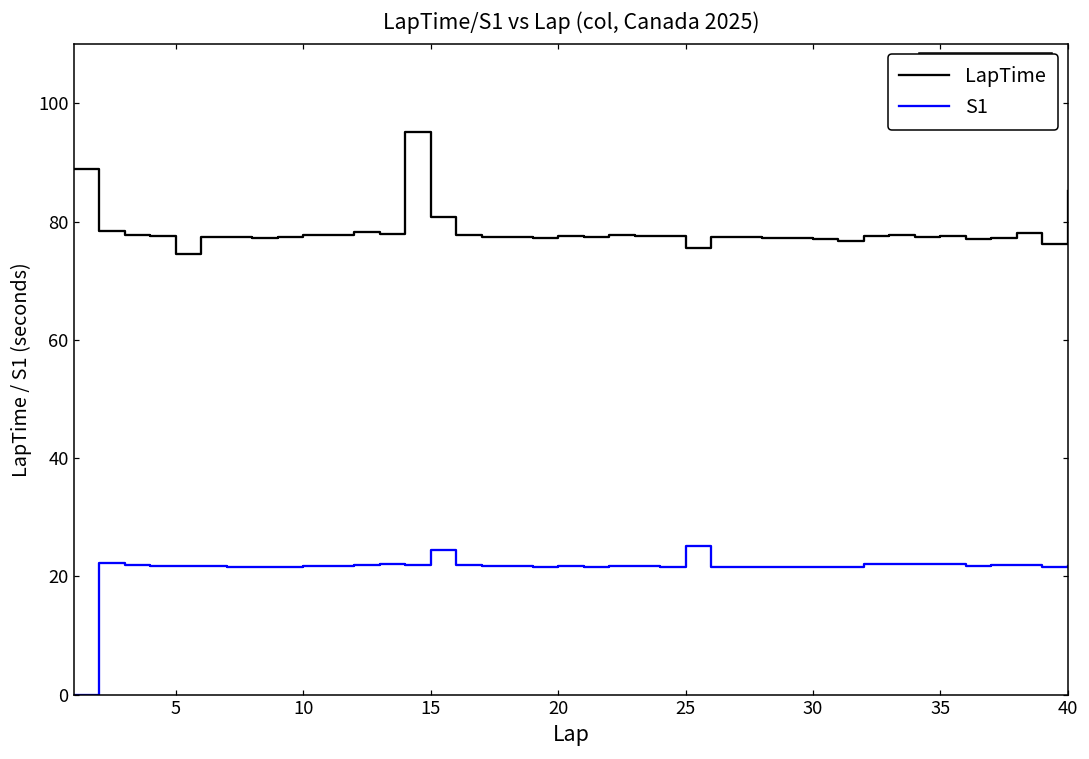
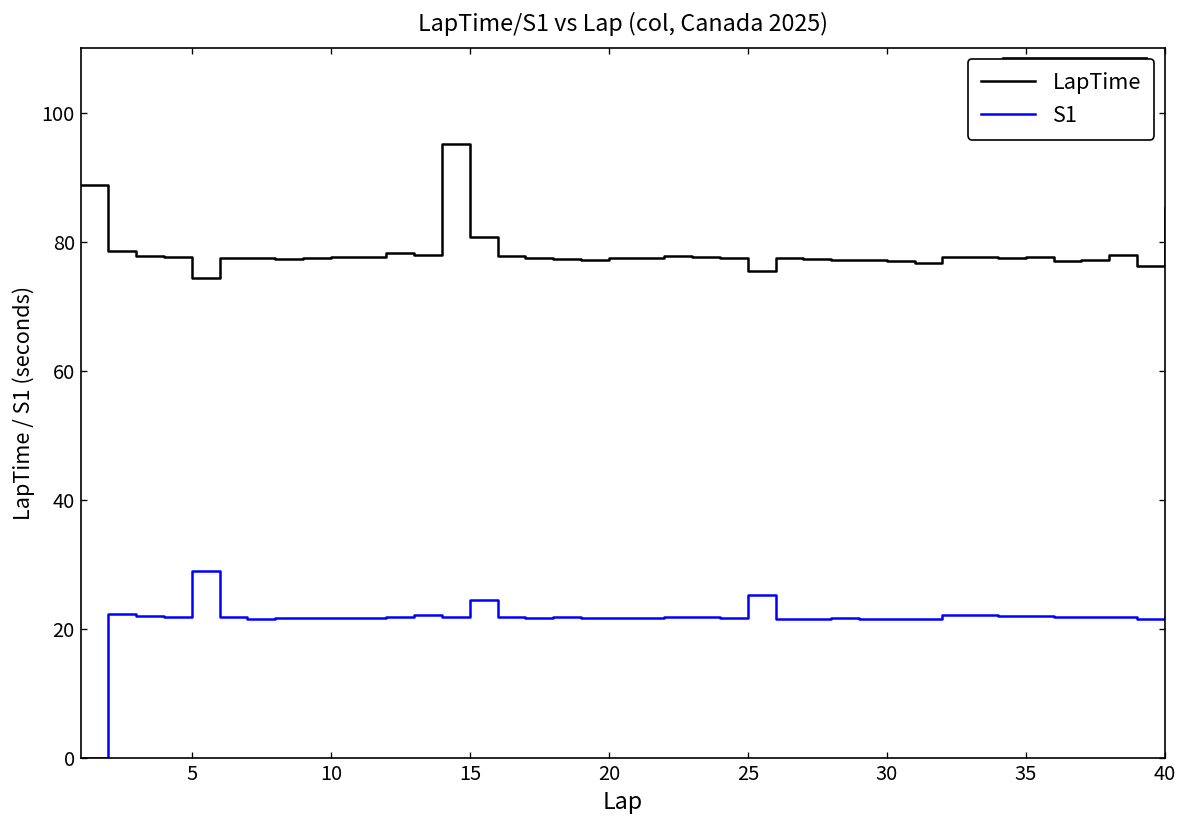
S1, 5: 22 -> 29
